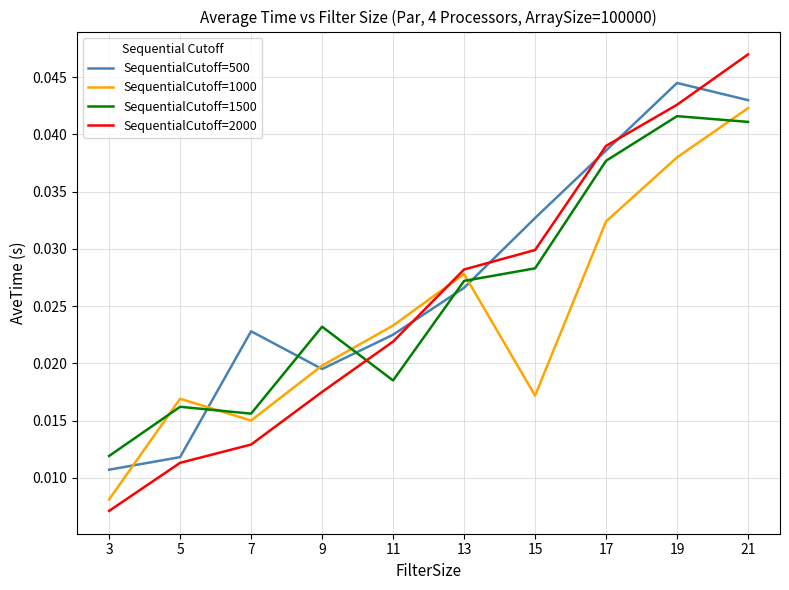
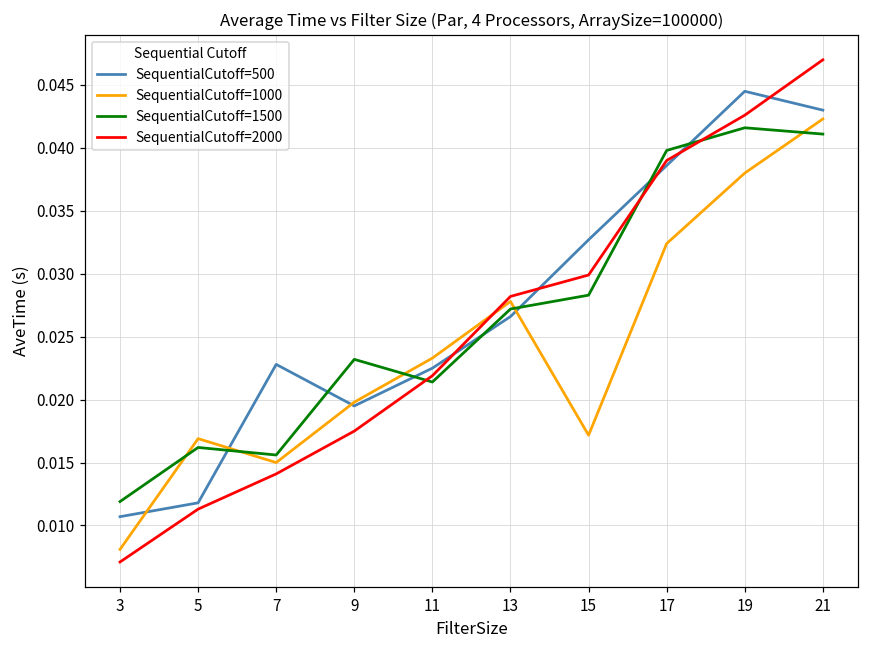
SequentialCutoff=2000, 7: 0.0129 -> 0.0141
SequentialCutoff=1500, 11: 0.0185 -> 0.0214
SequentialCutoff=1500, 17: 0.0377 -> 0.0398
